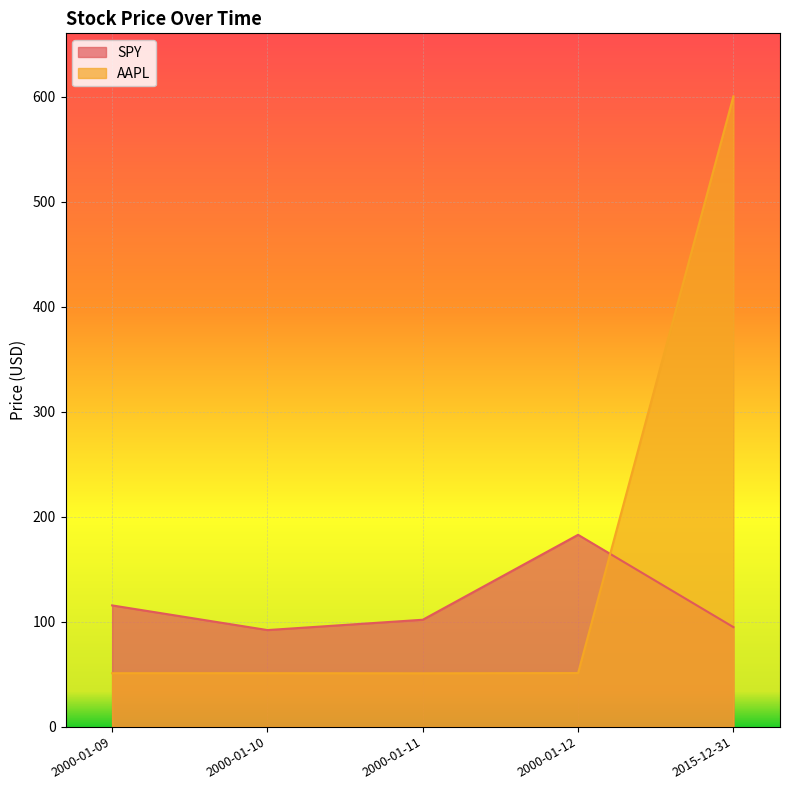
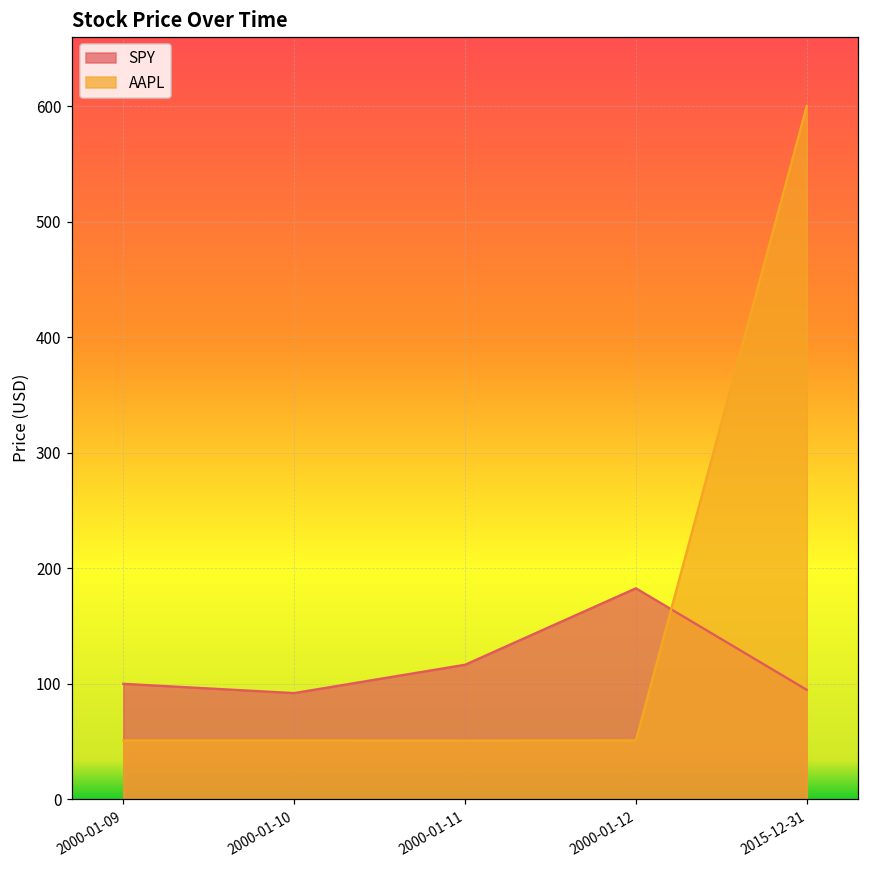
SPY, 2000-01-09: 115 -> 100
SPY, 2000-01-11: 102 -> 117
